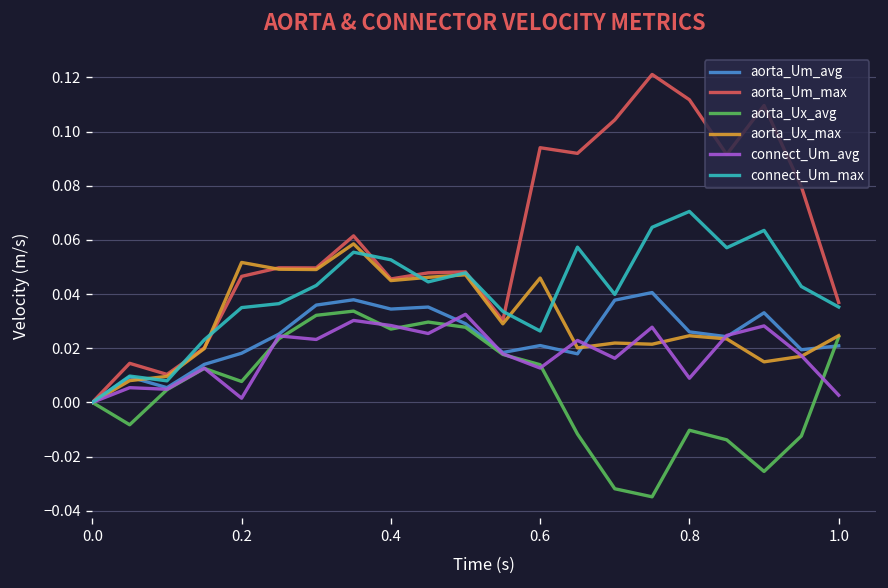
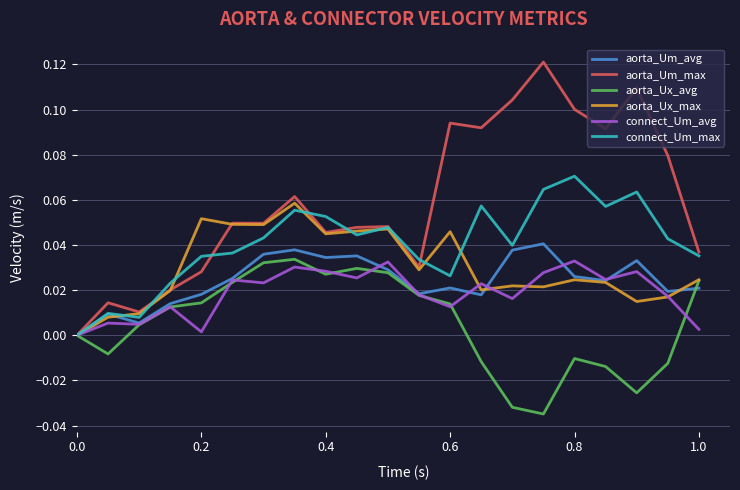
aorta_Um_max, 0.2: 0.047 -> 0.028
aorta_Ux_avg, 0.2: 0.008 -> 0.014
aorta_Um_max, 0.8: 0.112 -> 0.100
connect_Um_avg, 0.8: 0.009 -> 0.033
